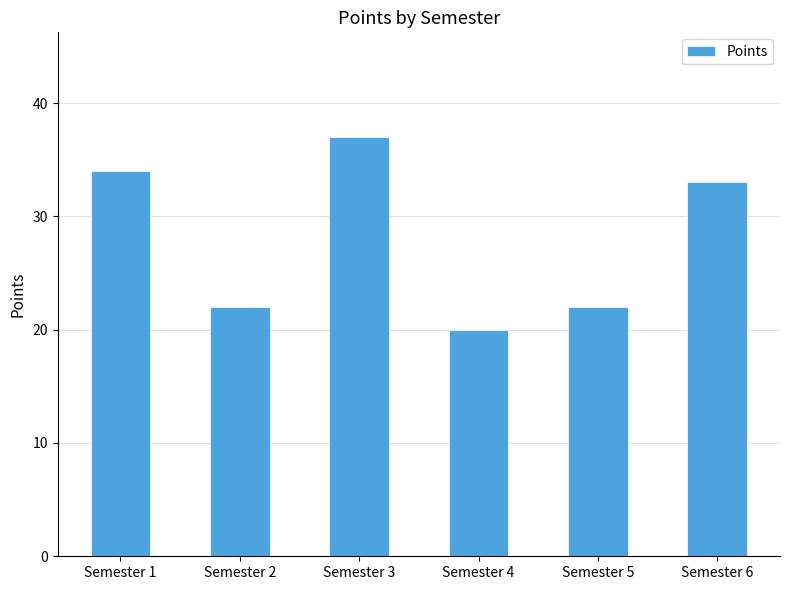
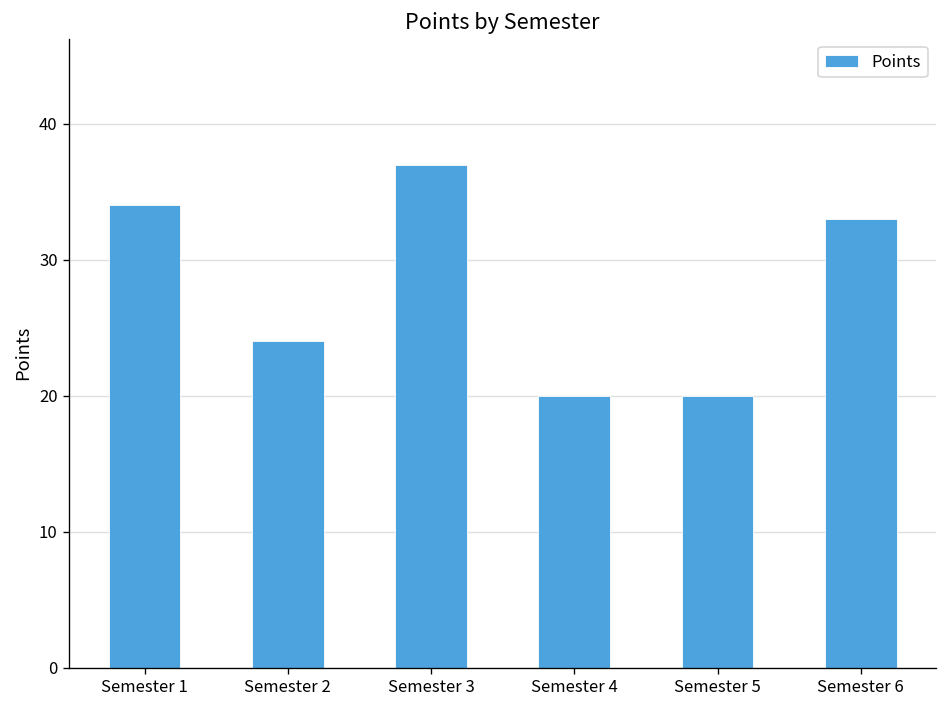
Semester 2: 22 -> 24
Semester 5: 22 -> 20
